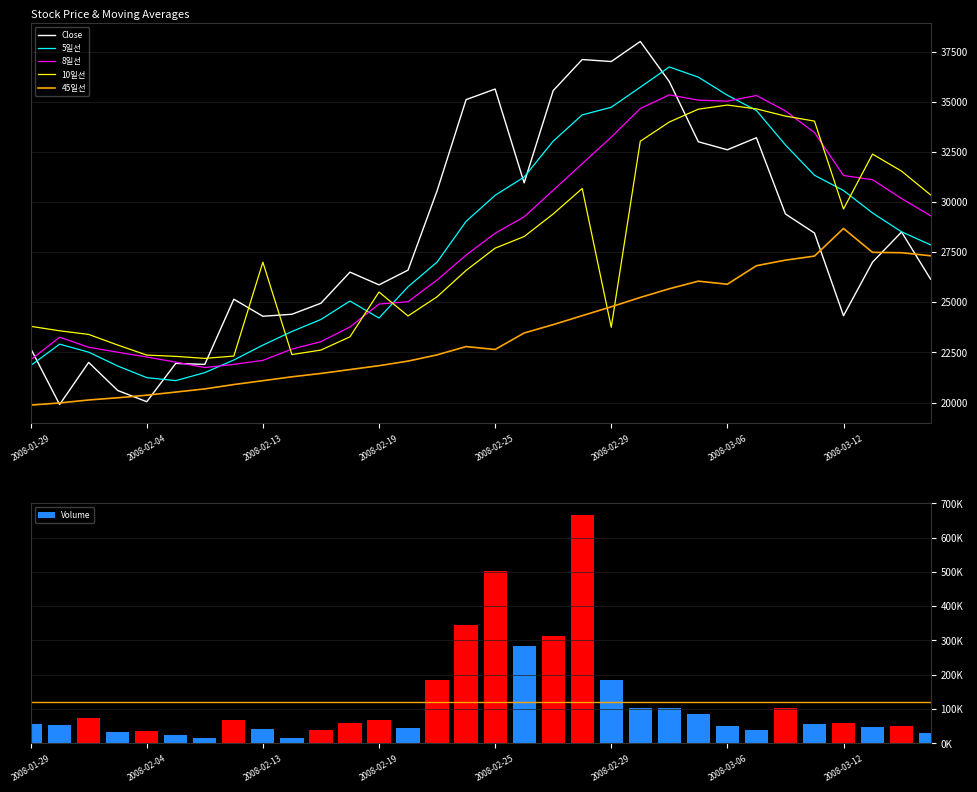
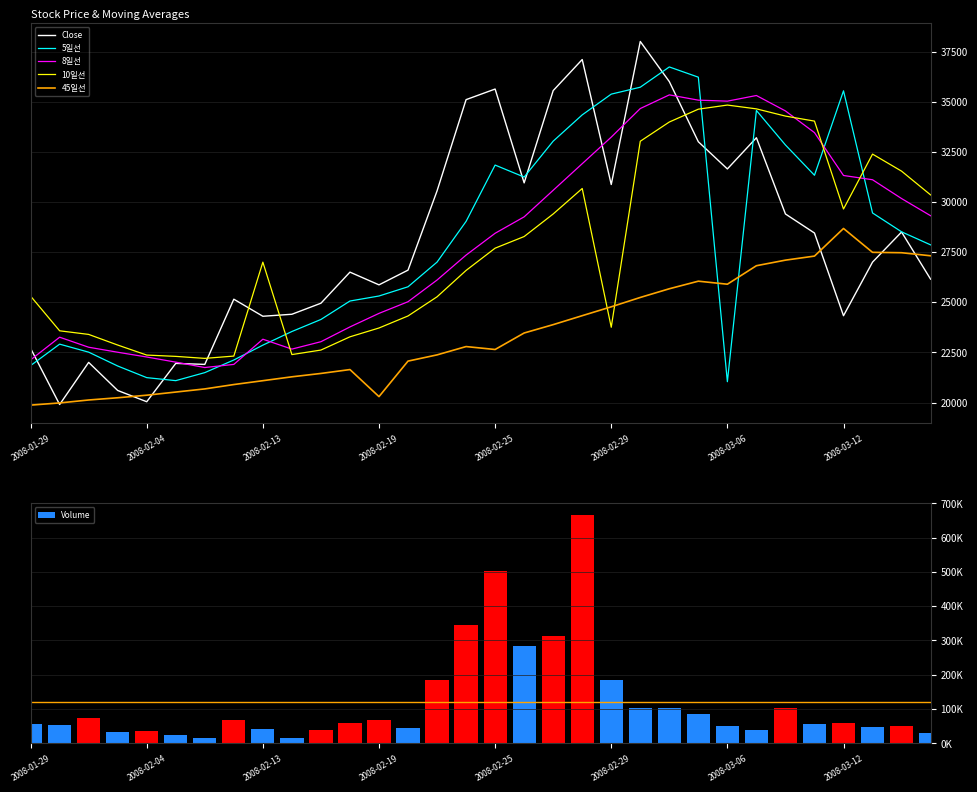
Stock Price & Moving Averages, 10일선, 2008-01-29: 23800 -> 25300
Stock Price & Moving Averages, 8일선, 2008-02-13: 22100 -> 23200
Stock Price & Moving Averages, 5일선, 2008-02-19: 24200 -> 25300
Stock Price & Moving Averages, 8일선, 2008-02-19: 24900 -> 24400
Stock Price & Moving Averages, 10일선, 2008-02-19: 25500 -> 23700
Stock Price & Moving Averages, 45일선, 2008-02-19: 21800 -> 20300
Stock Price & Moving Averages, 5일선, 2008-02-25: 30300 -> 31800
Stock Price & Moving Averages, Close, 2008-02-29: 37000 -> 30900
Stock Price & Moving Averages, 5일선, 2008-02-29: 34700 -> 35400
Stock Price & Moving Averages, Close, 2008-03-06: 32600 -> 31600
Stock Price & Moving Averages, 5일선, 2008-03-06: 35300 -> 21000
Stock Price & Moving Averages, 5일선, 2008-03-12: 30600 -> 35500
